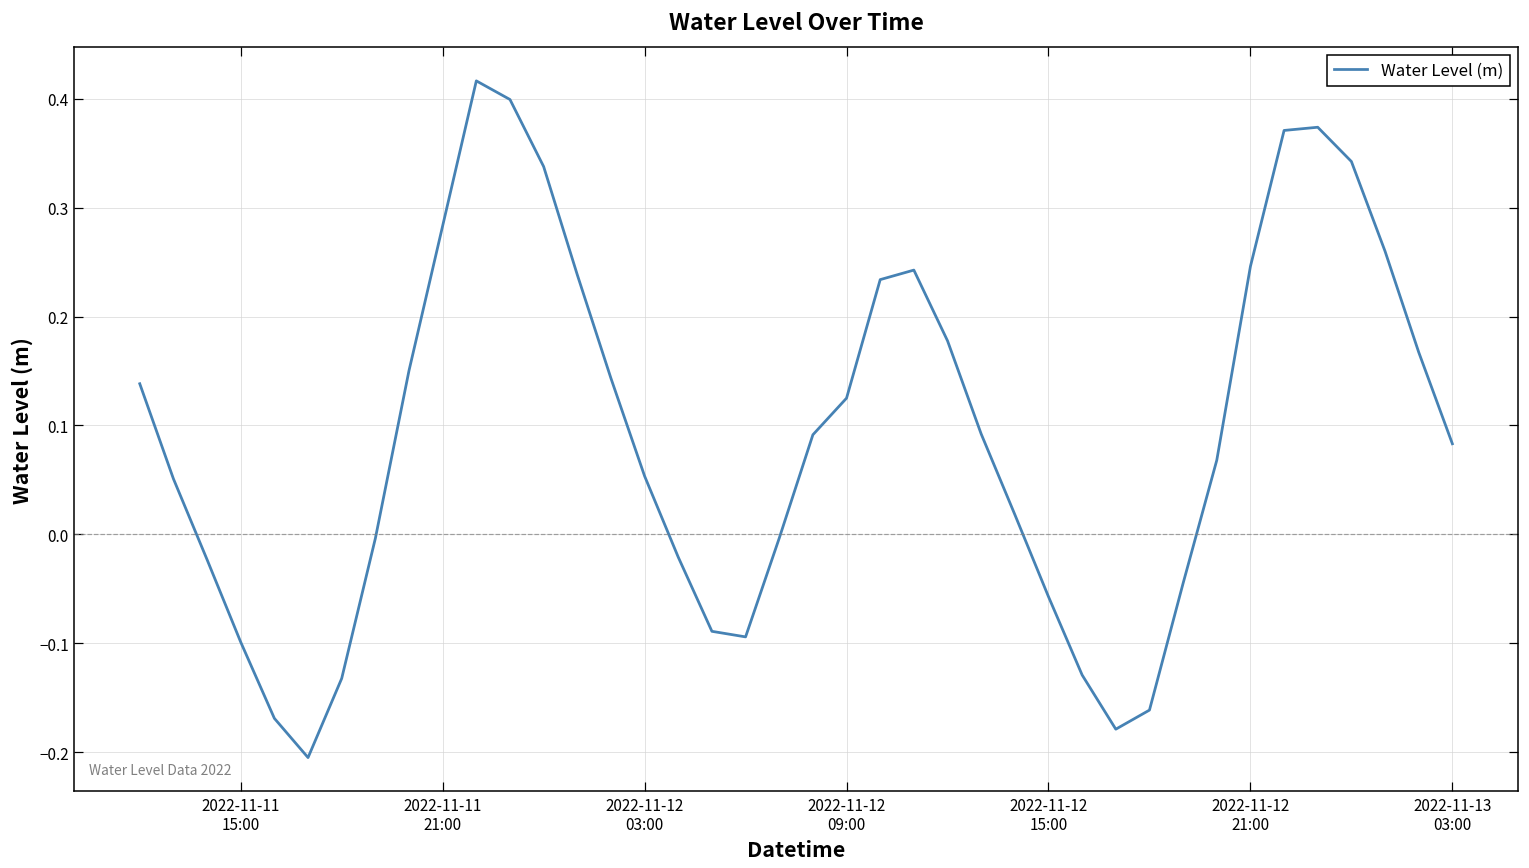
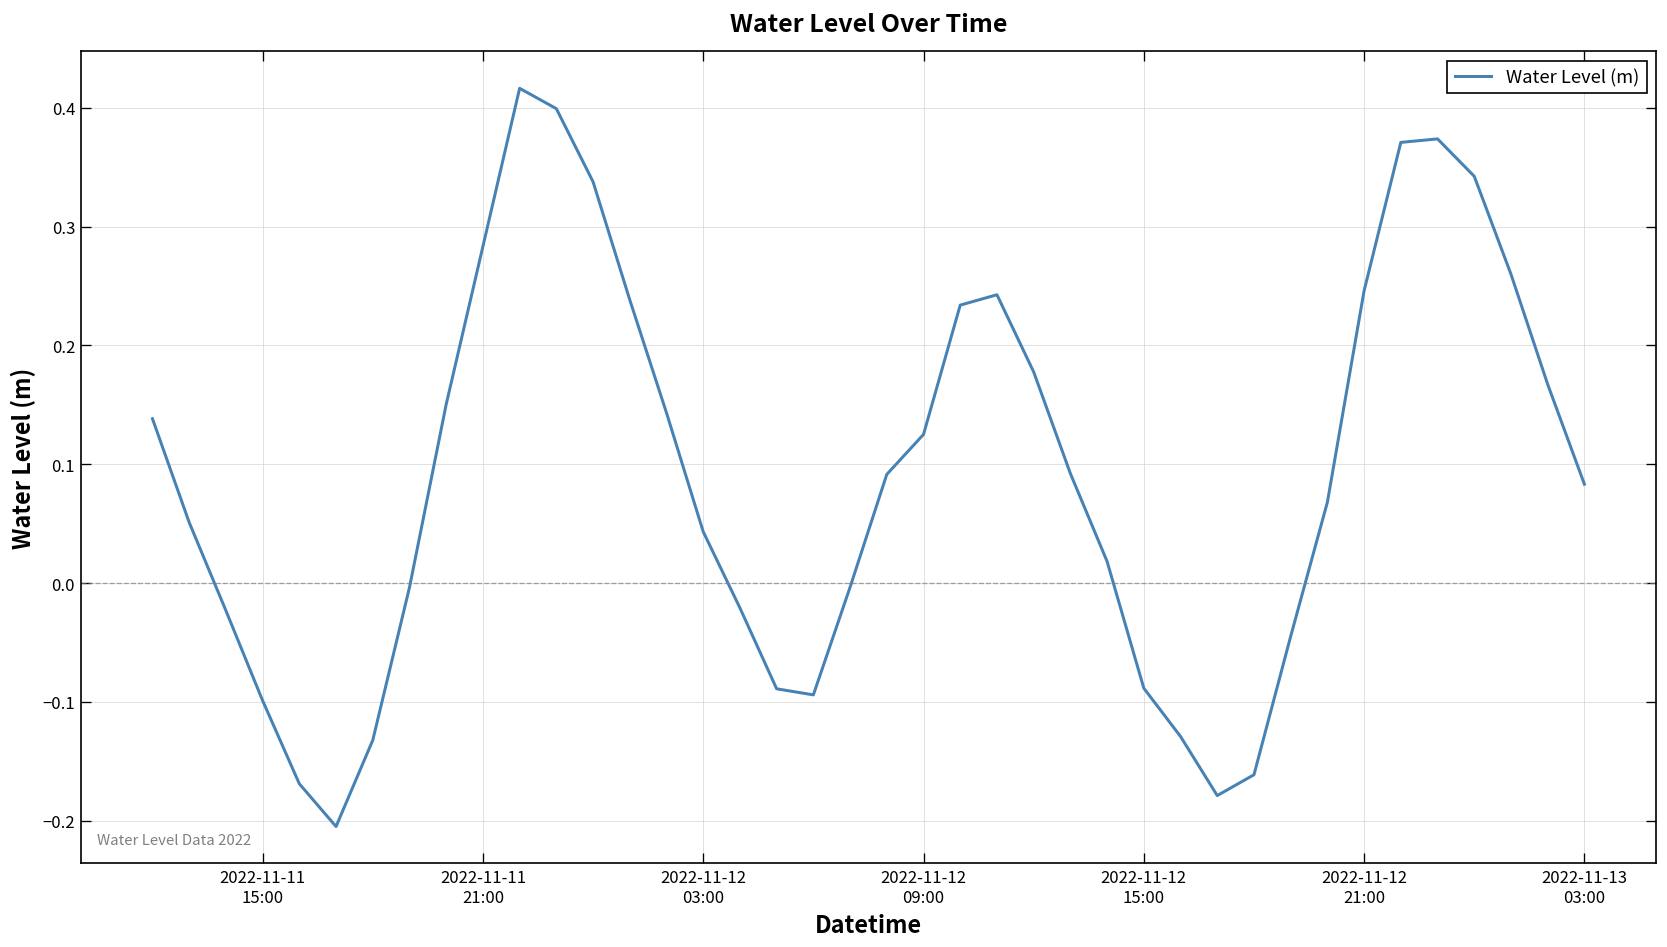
2022-11-12 03:00: 0.05 -> 0.04
2022-11-12 15:00: -0.06 -> -0.09
